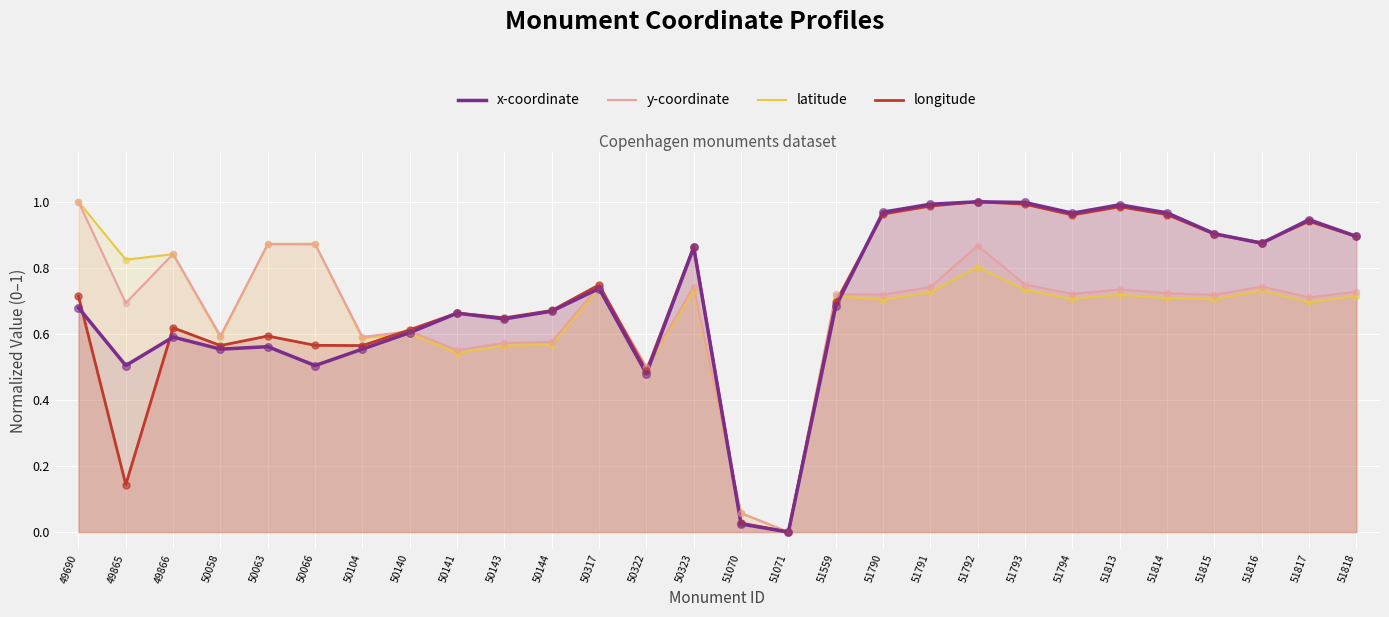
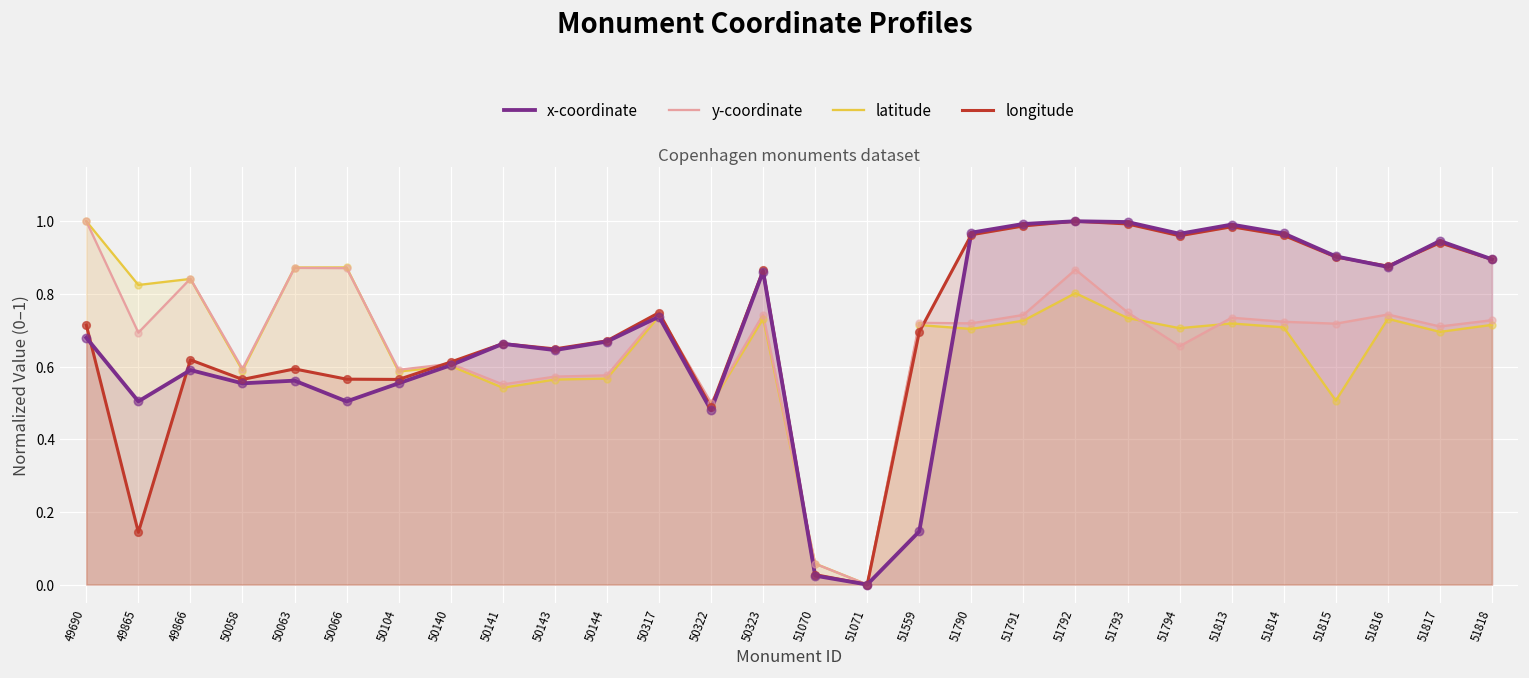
x-coordinate, 51559: 0.68 -> 0.15
y-coordinate, 51794: 0.72 -> 0.66
latitude, 51815: 0.70 -> 0.51
